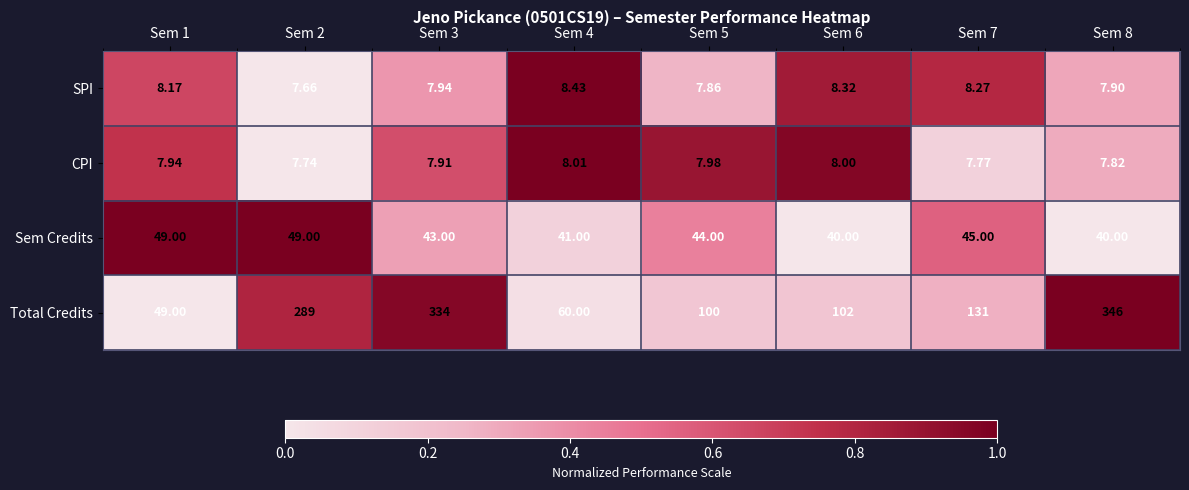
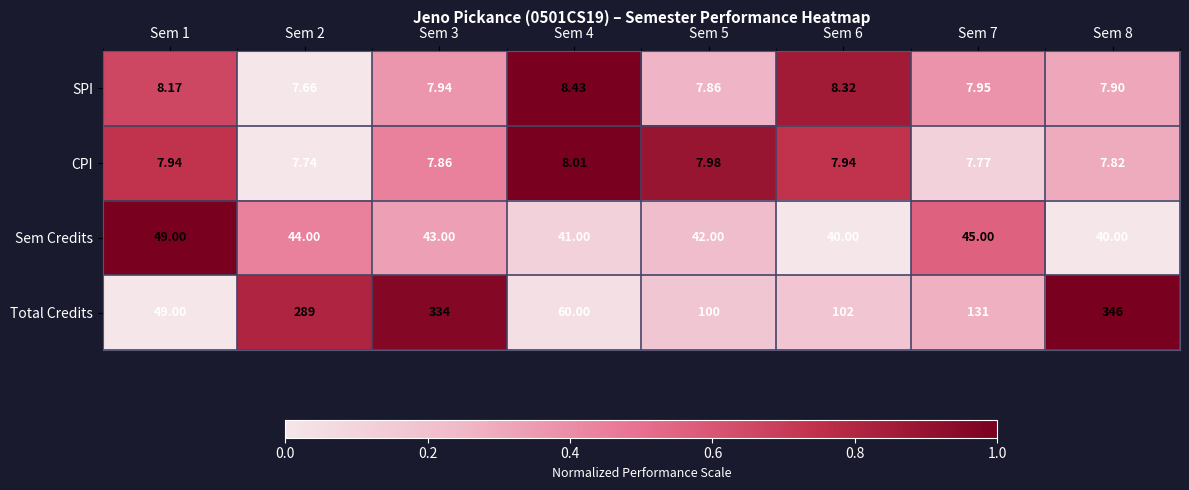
SPI, Sem 7: 8.27 -> 7.95
CPI, Sem 3: 7.91 -> 7.86
CPI, Sem 6: 8.00 -> 7.94
Sem Credits, Sem 2: 49.00 -> 44.00
Sem Credits, Sem 5: 44.00 -> 42.00
